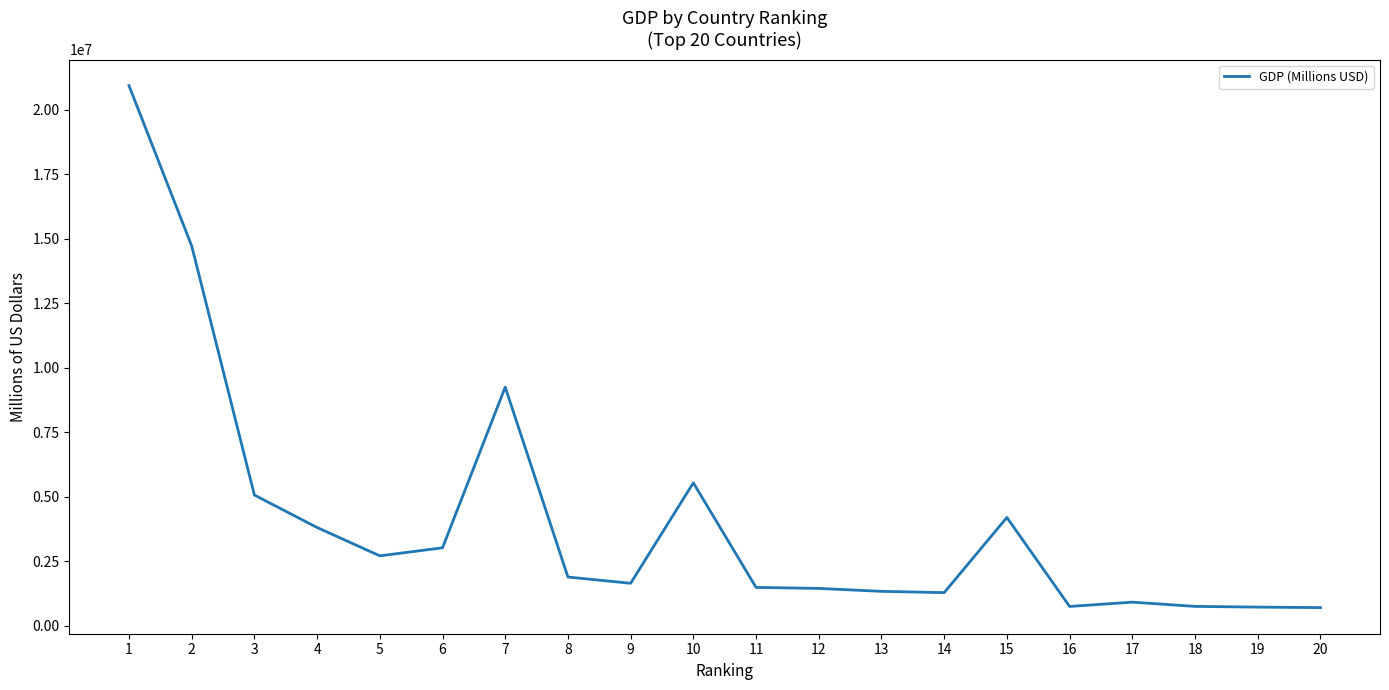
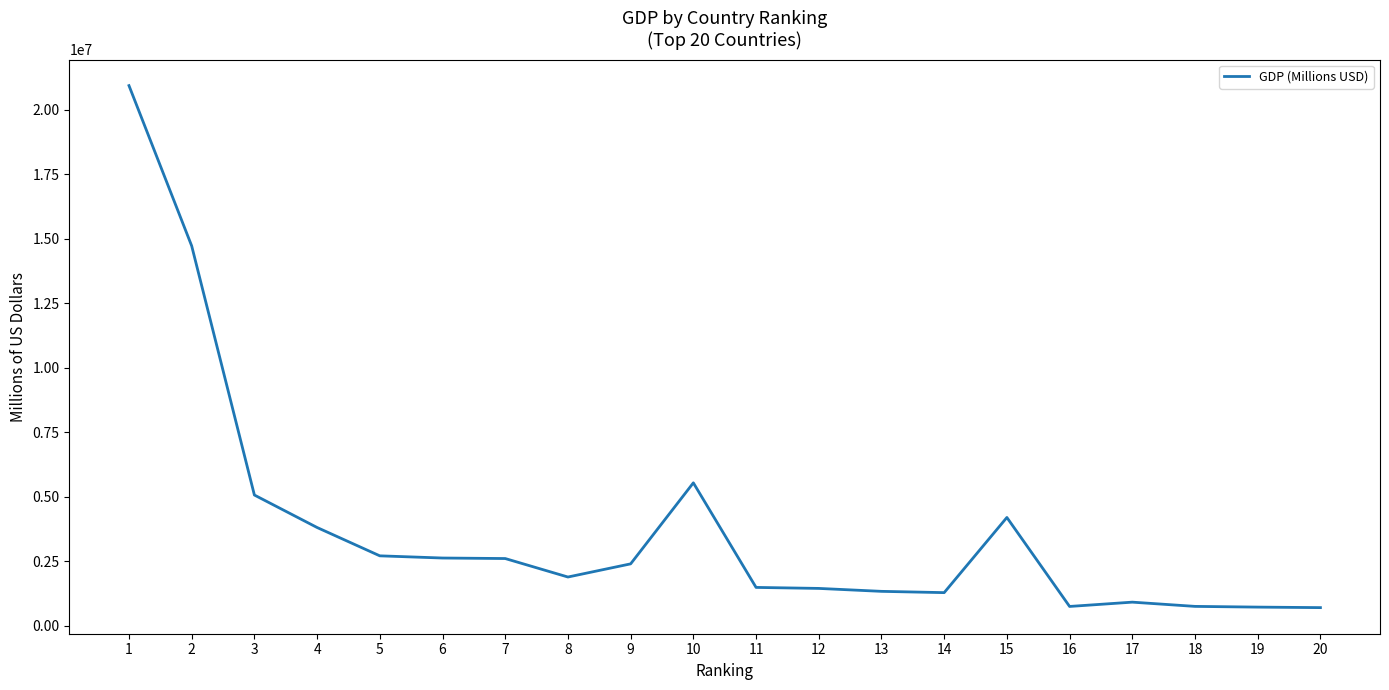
6: 3000000 -> 2600000
7: 9200000 -> 2600000
9: 1600000 -> 2400000
